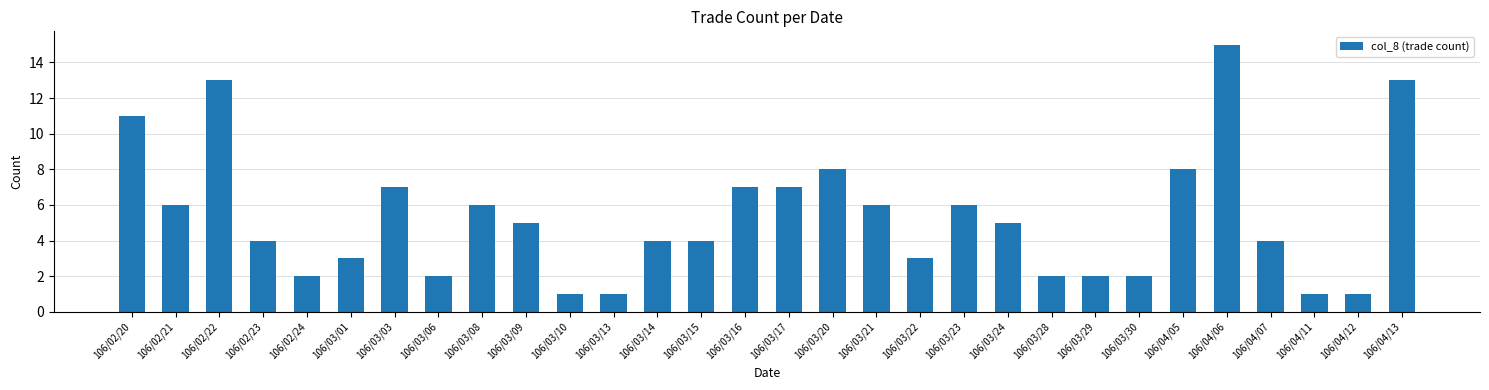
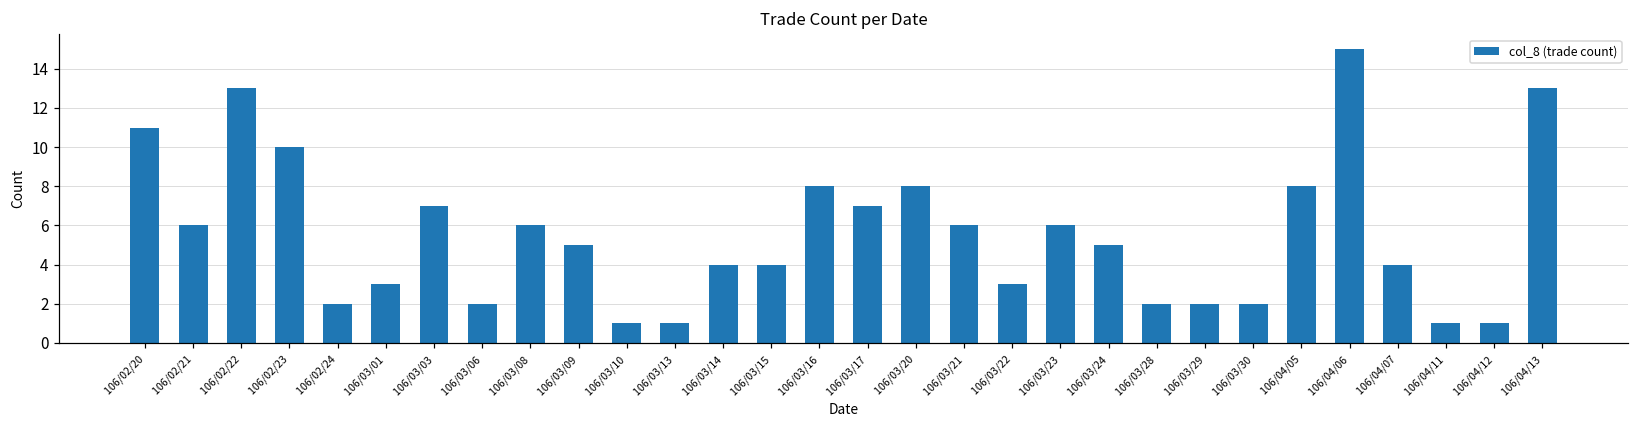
106/02/23: 4 -> 10
106/03/16: 7 -> 8
